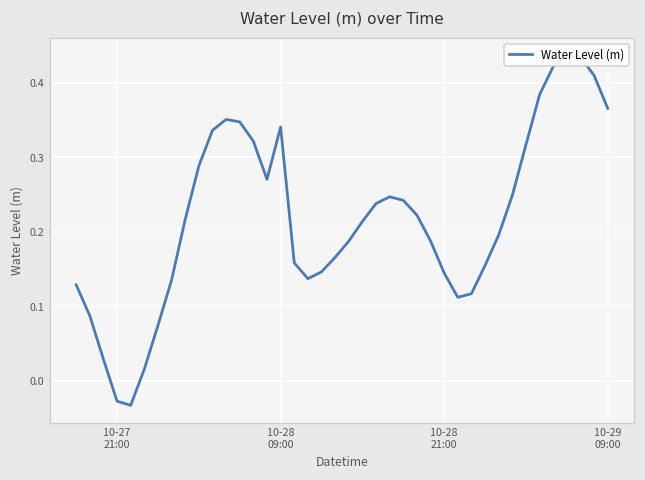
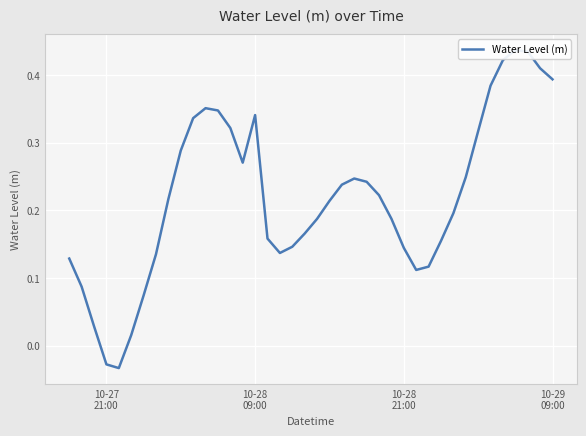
10-29 09:00: 0.37 -> 0.39
